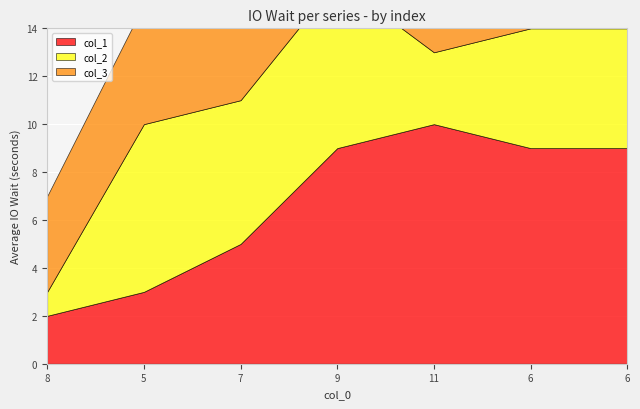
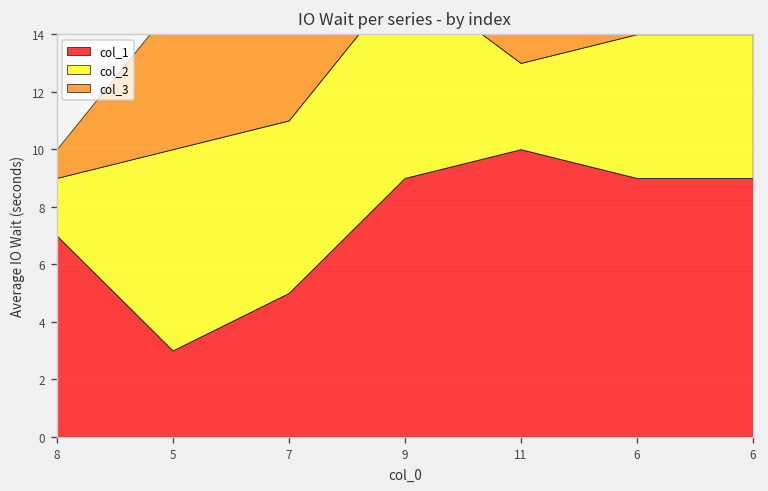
col_1, 8: 2 -> 7
col_2, 8: 1 -> 2
col_3, 8: 4 -> 1
